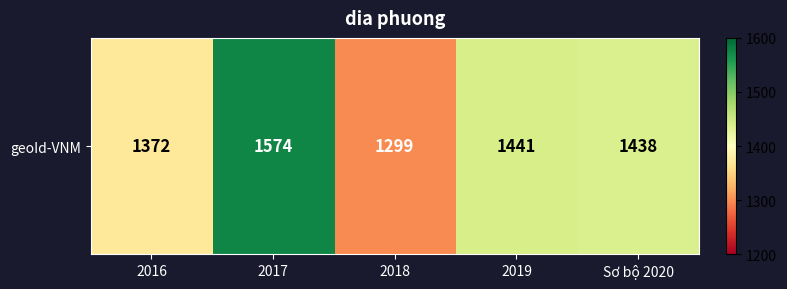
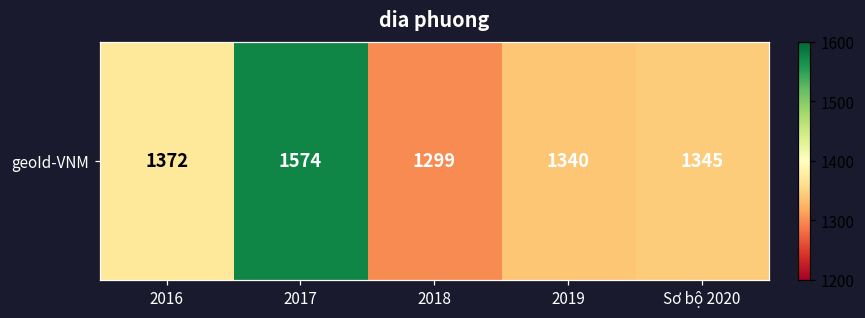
geoId-VNM, 2019: 1441 -> 1340
geoId-VNM, Sơ bộ 2020: 1438 -> 1345
